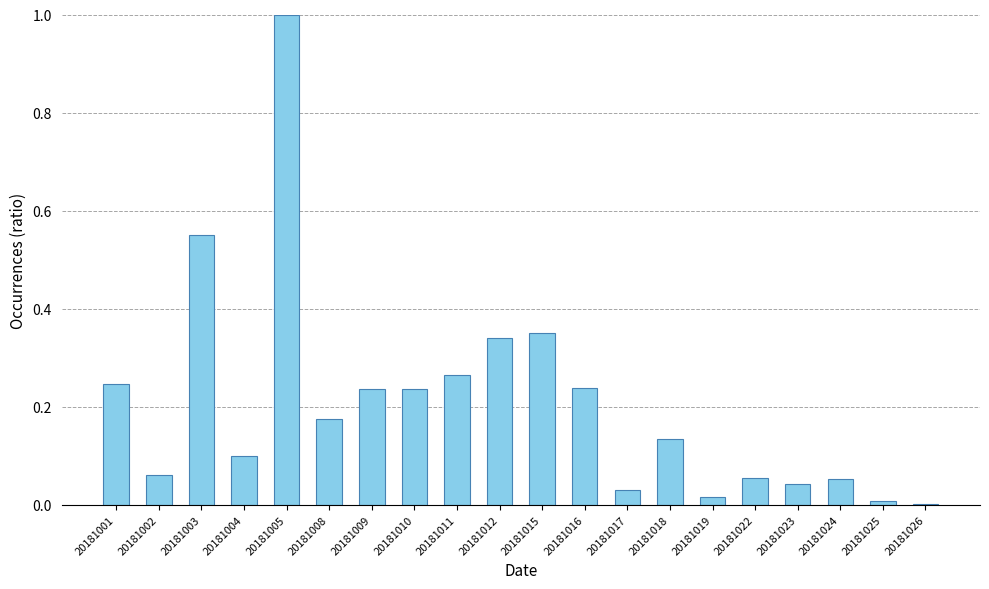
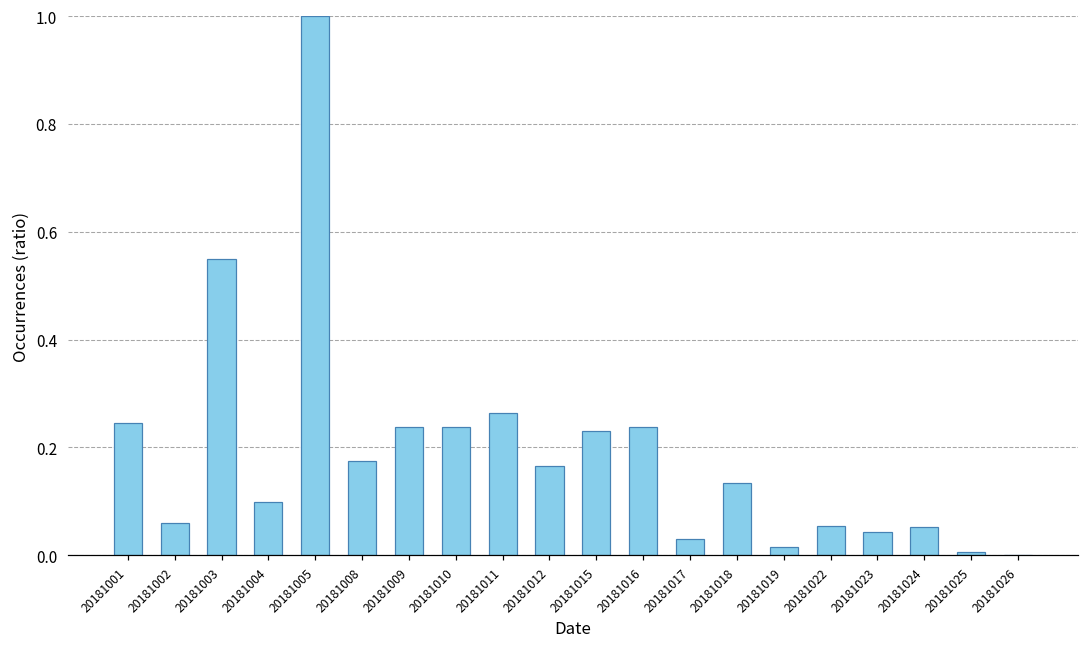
20181012: 0.34 -> 0.17
20181015: 0.35 -> 0.23
